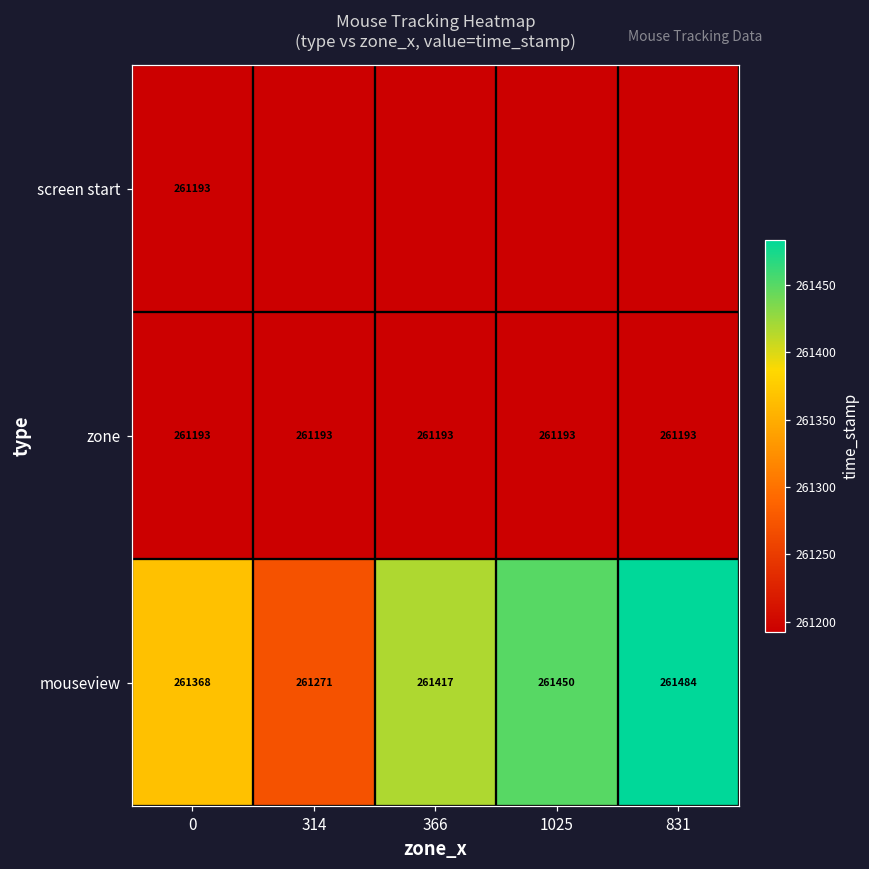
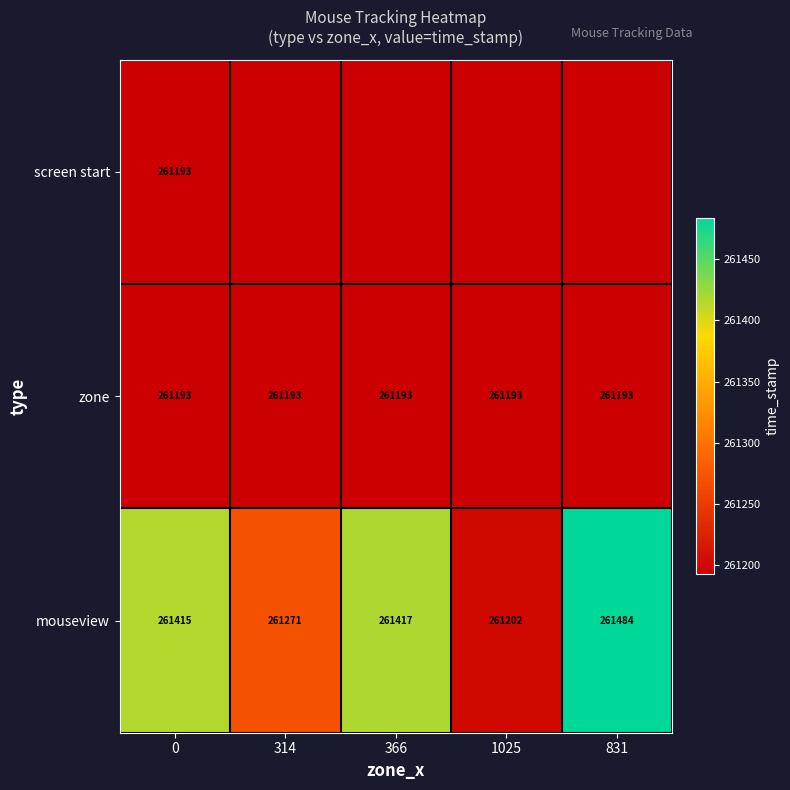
mouseview, 0: 261368 -> 261415
mouseview, 1025: 261450 -> 261202
